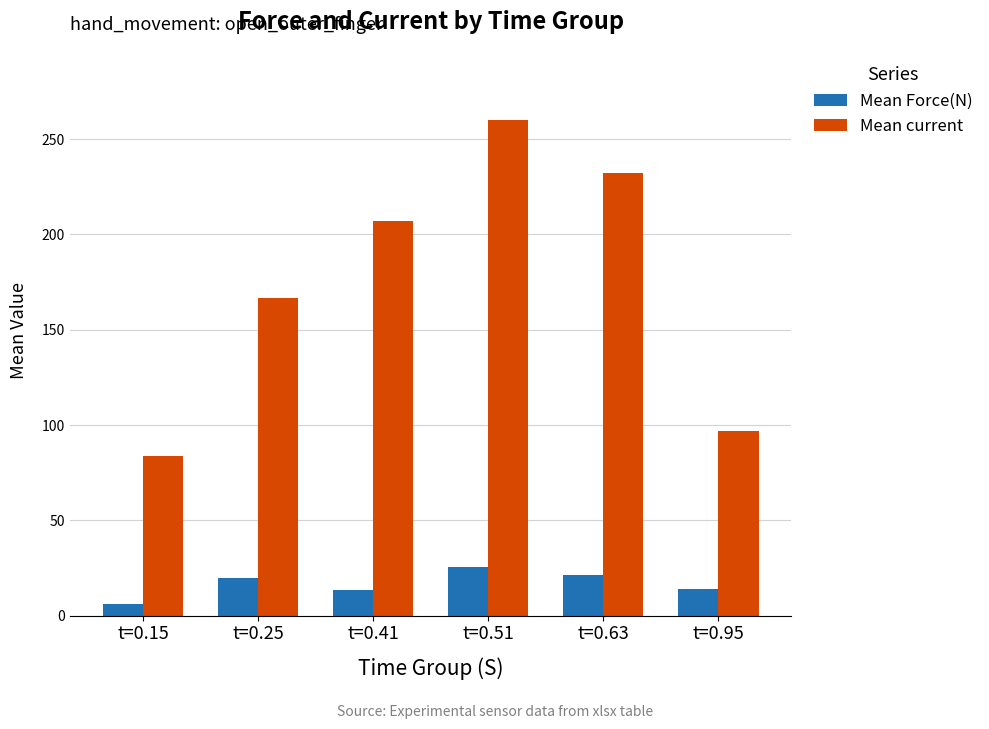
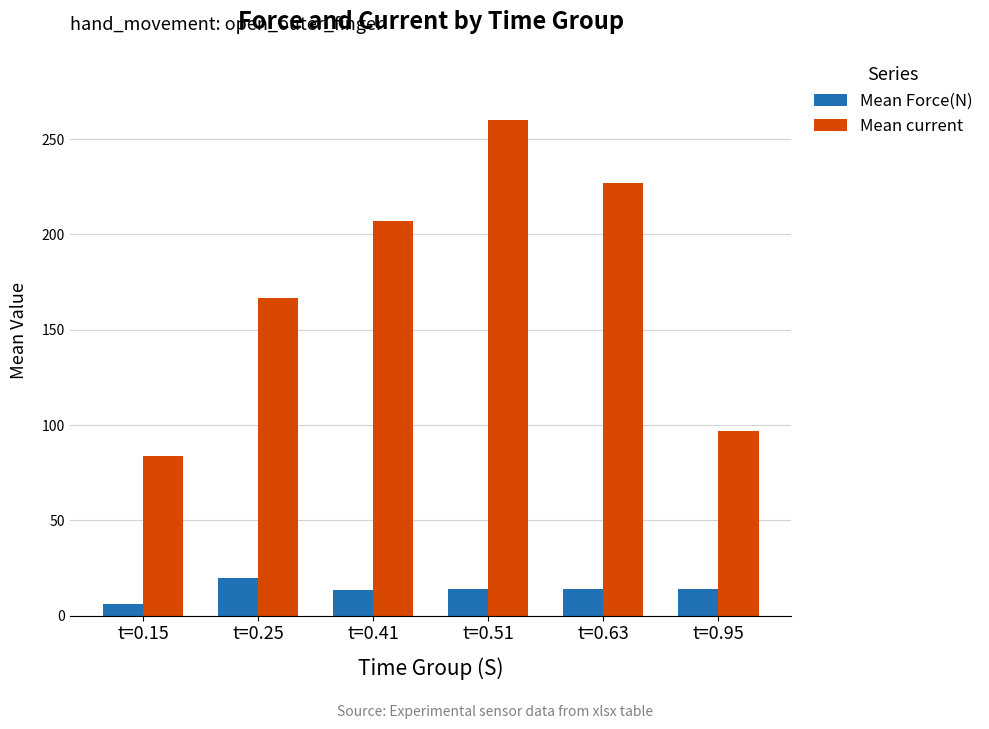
Mean Force(N), t=0.51: 25 -> 14
Mean Force(N), t=0.63: 21 -> 14
Mean current, t=0.63: 232 -> 227
